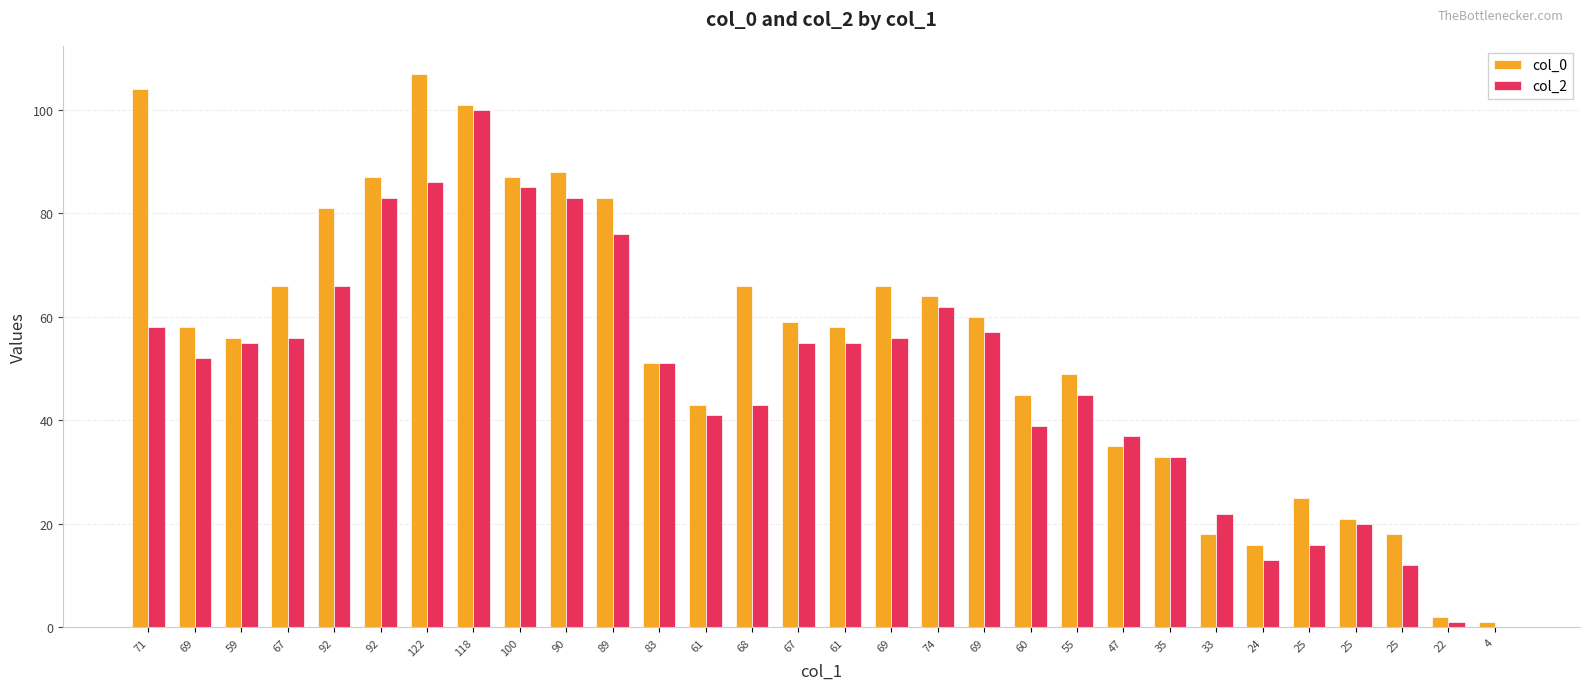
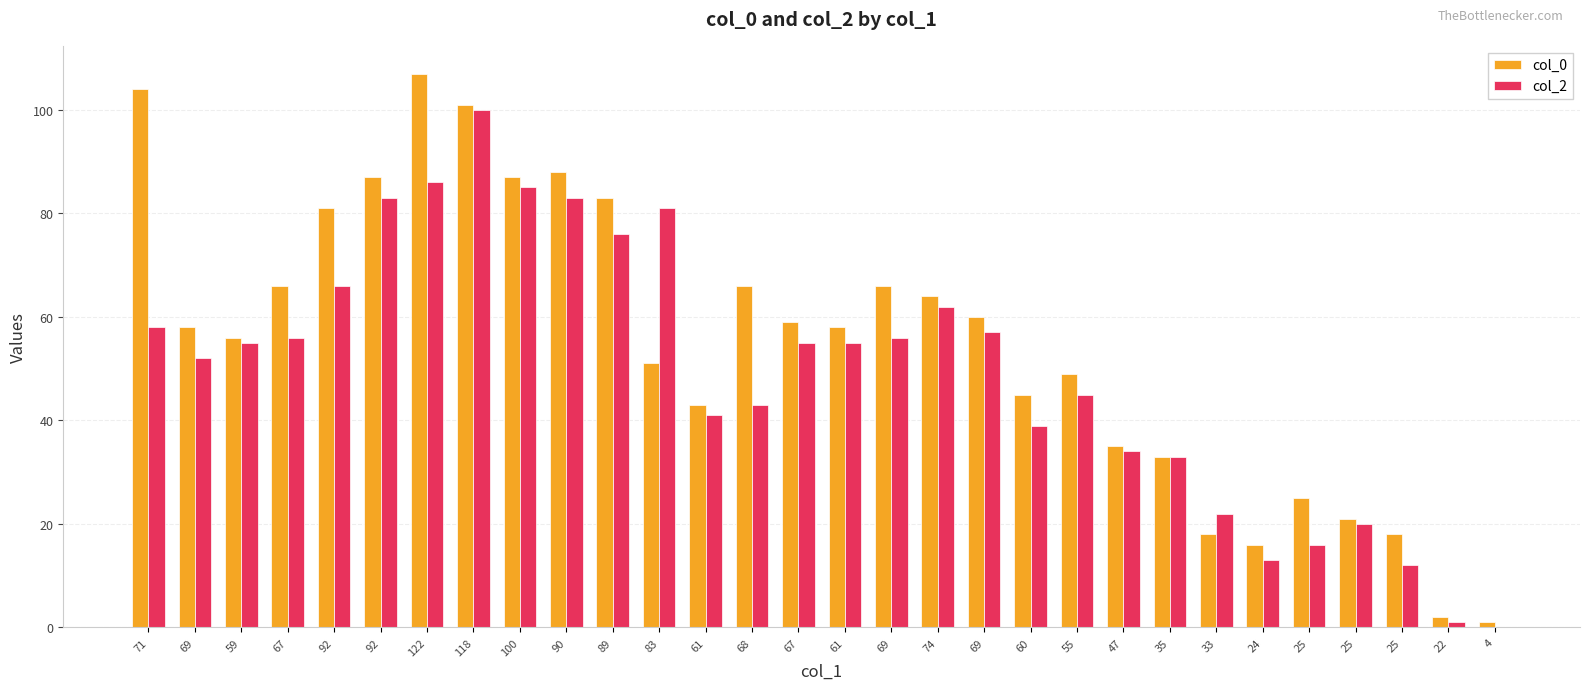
col_2, 83: 51 -> 81
col_2, 47: 37 -> 34
